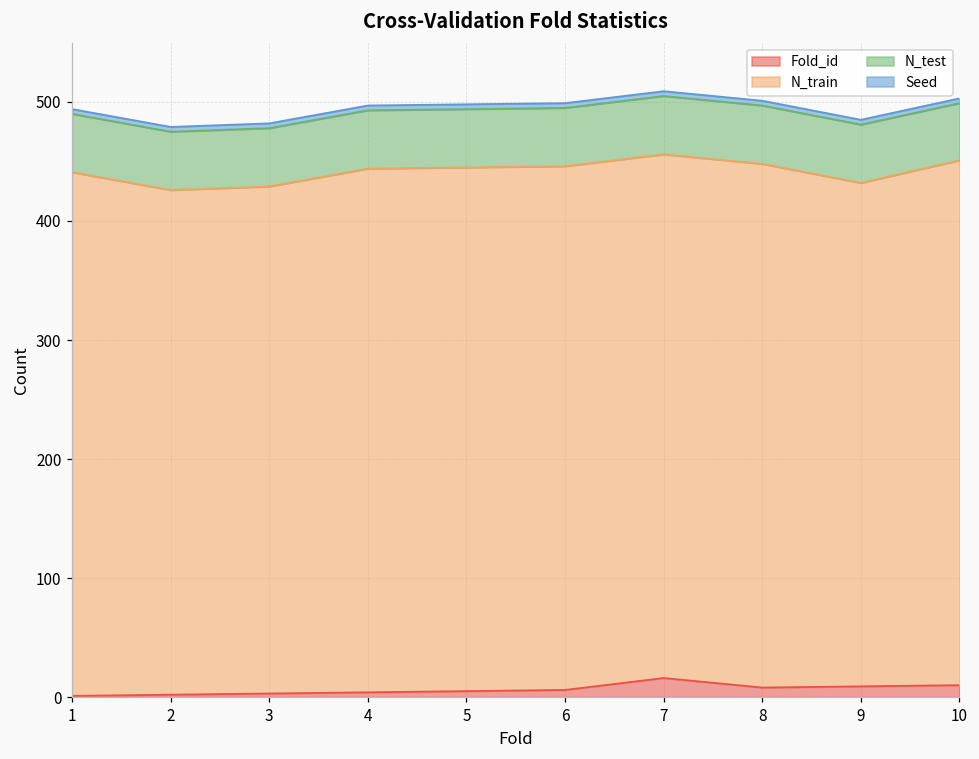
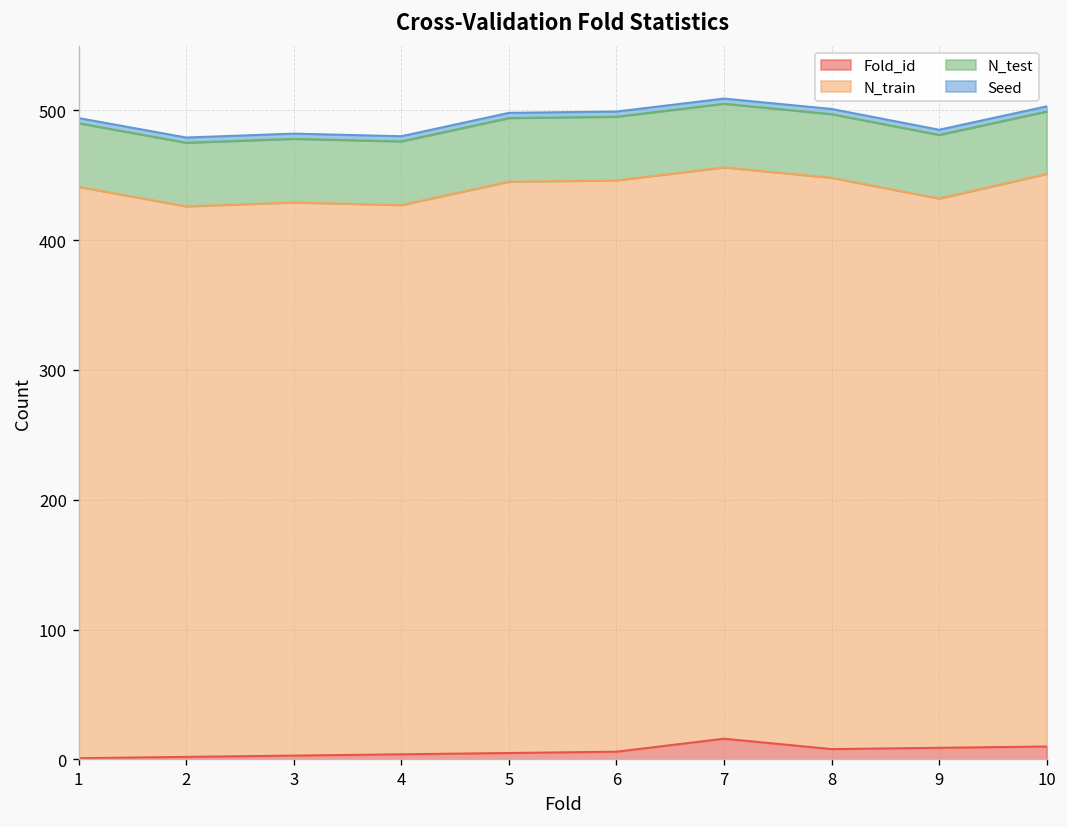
N_train, 4: 440 -> 423
